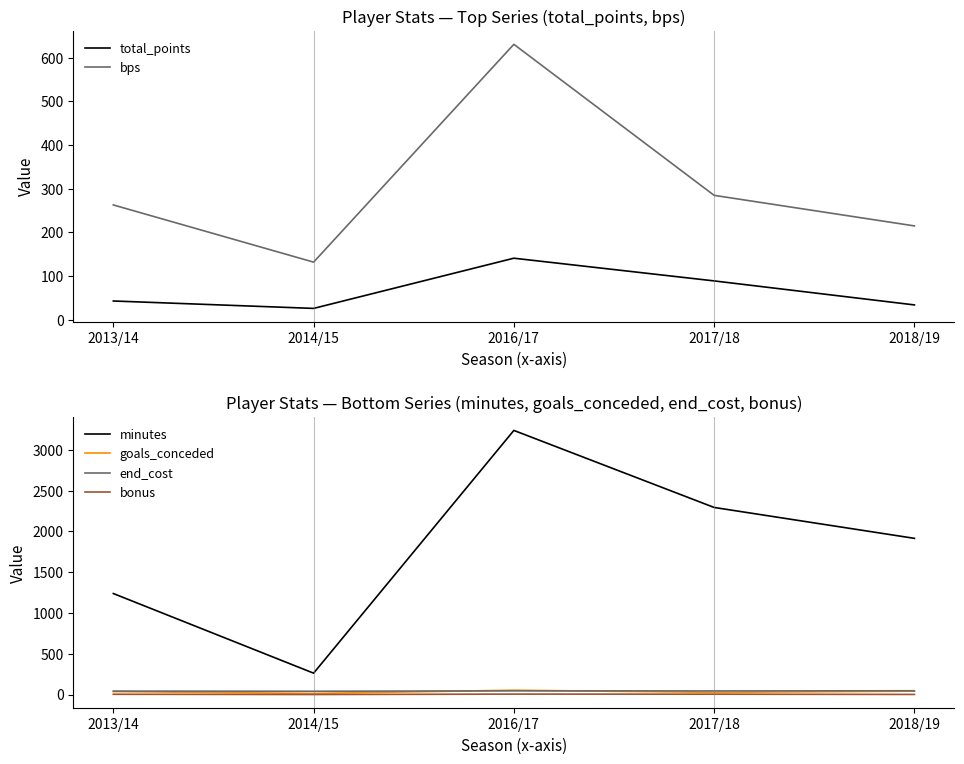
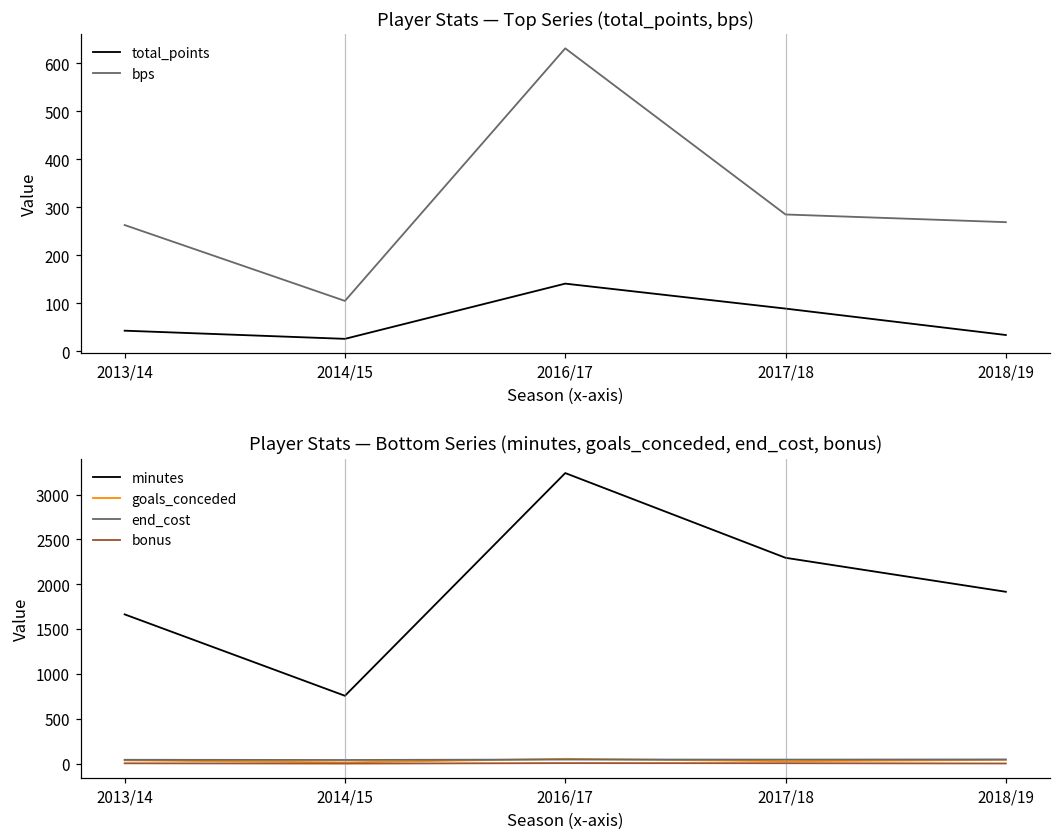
Player Stats — Top Series (total_points, bps), bps, 2014/15: 130 -> 110
Player Stats — Top Series (total_points, bps), bps, 2018/19: 220 -> 270
Player Stats — Bottom Series (minutes, goals_conceded, end_cost, bonus), minutes, 2013/14: 1200 -> 1700
Player Stats — Bottom Series (minutes, goals_conceded, end_cost, bonus), minutes, 2014/15: 300 -> 800
